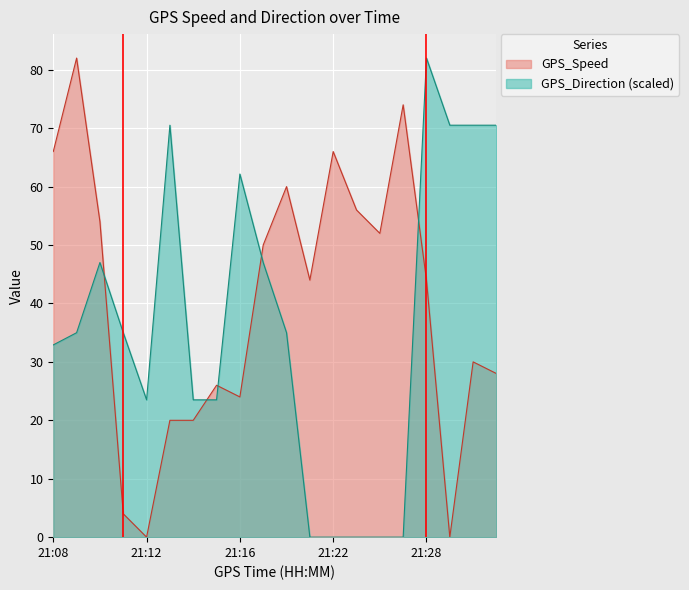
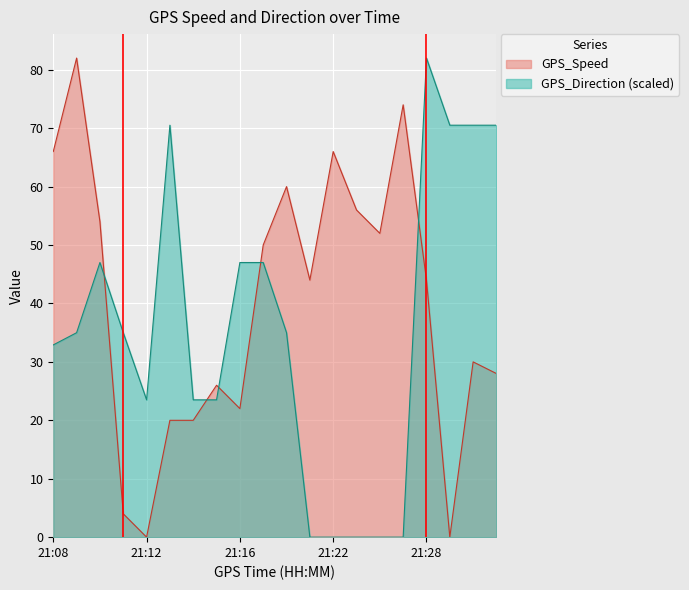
GPS_Speed, 21:16: 24 -> 22
GPS_Direction (scaled), 21:16: 62 -> 47
